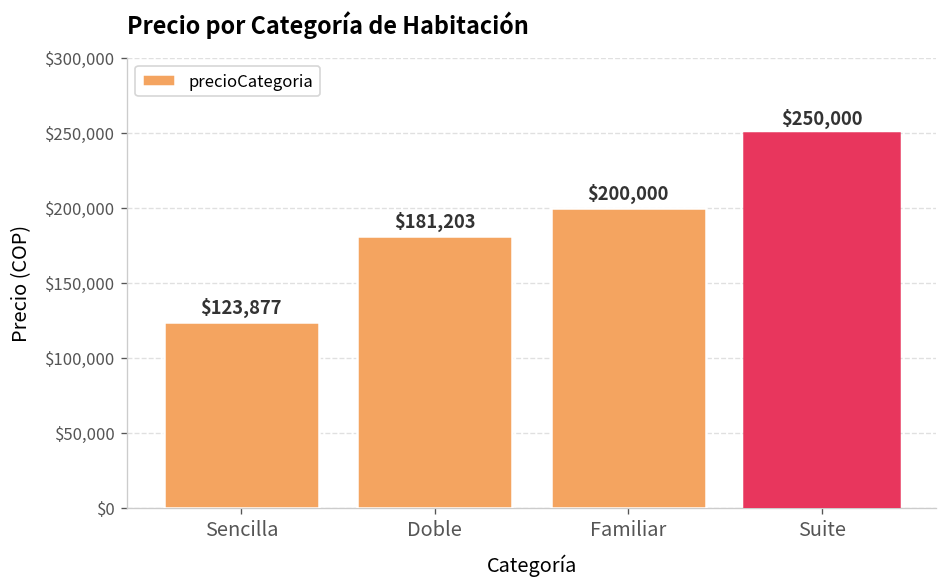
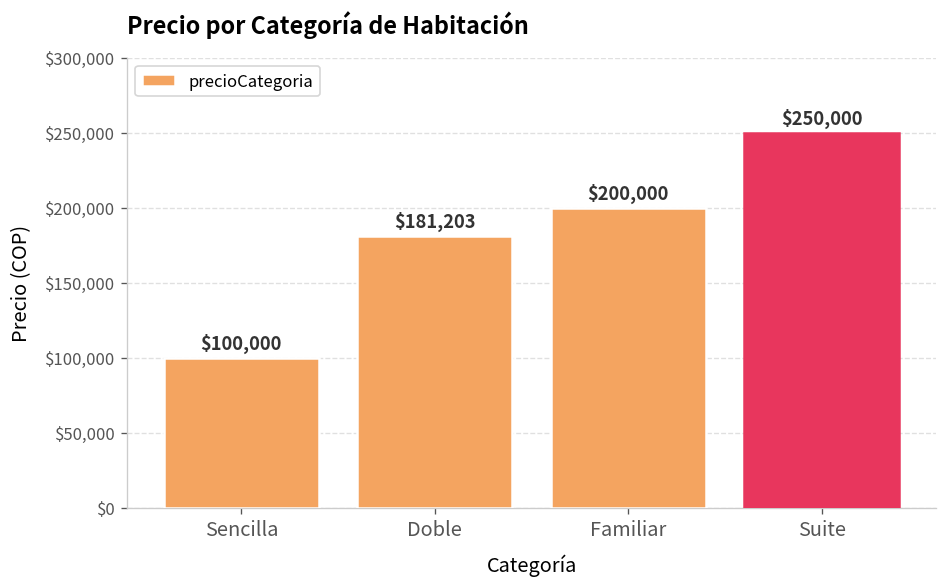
Sencilla: $123,877 -> $100,000
